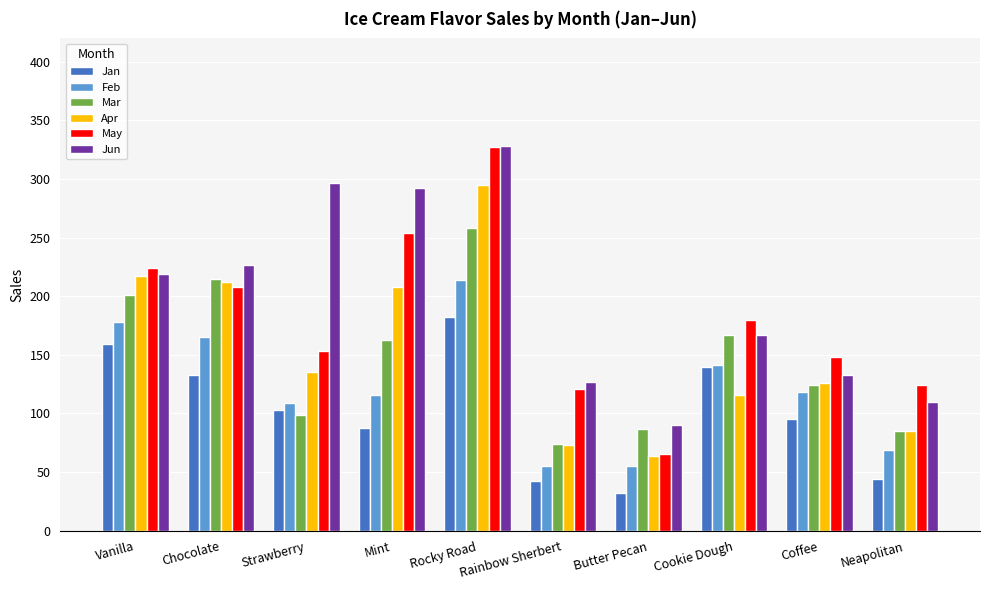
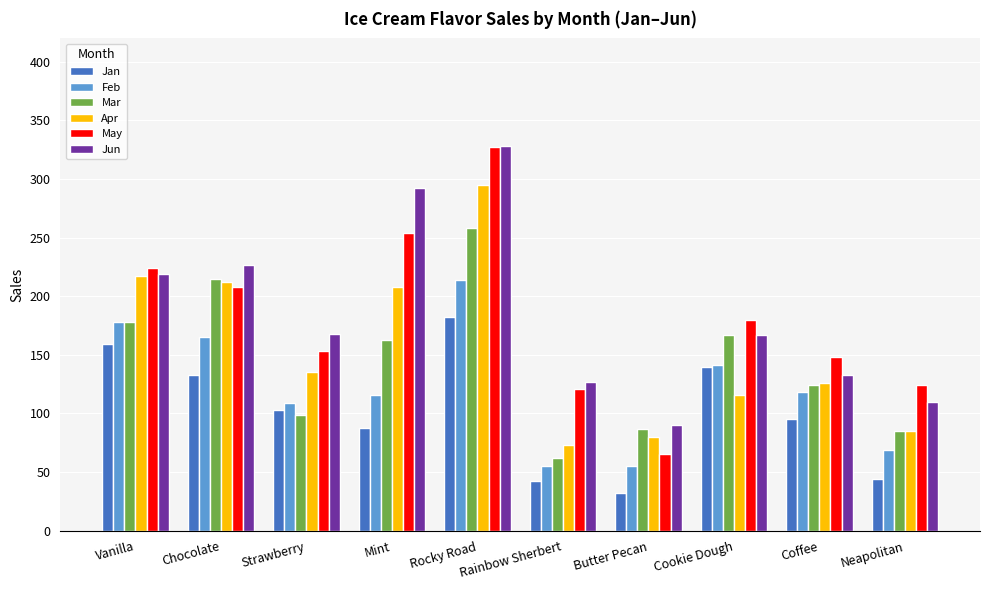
Mar, Vanilla: 201 -> 178
Jun, Strawberry: 297 -> 168
Mar, Rainbow Sherbert: 74 -> 62
Apr, Butter Pecan: 64 -> 80
